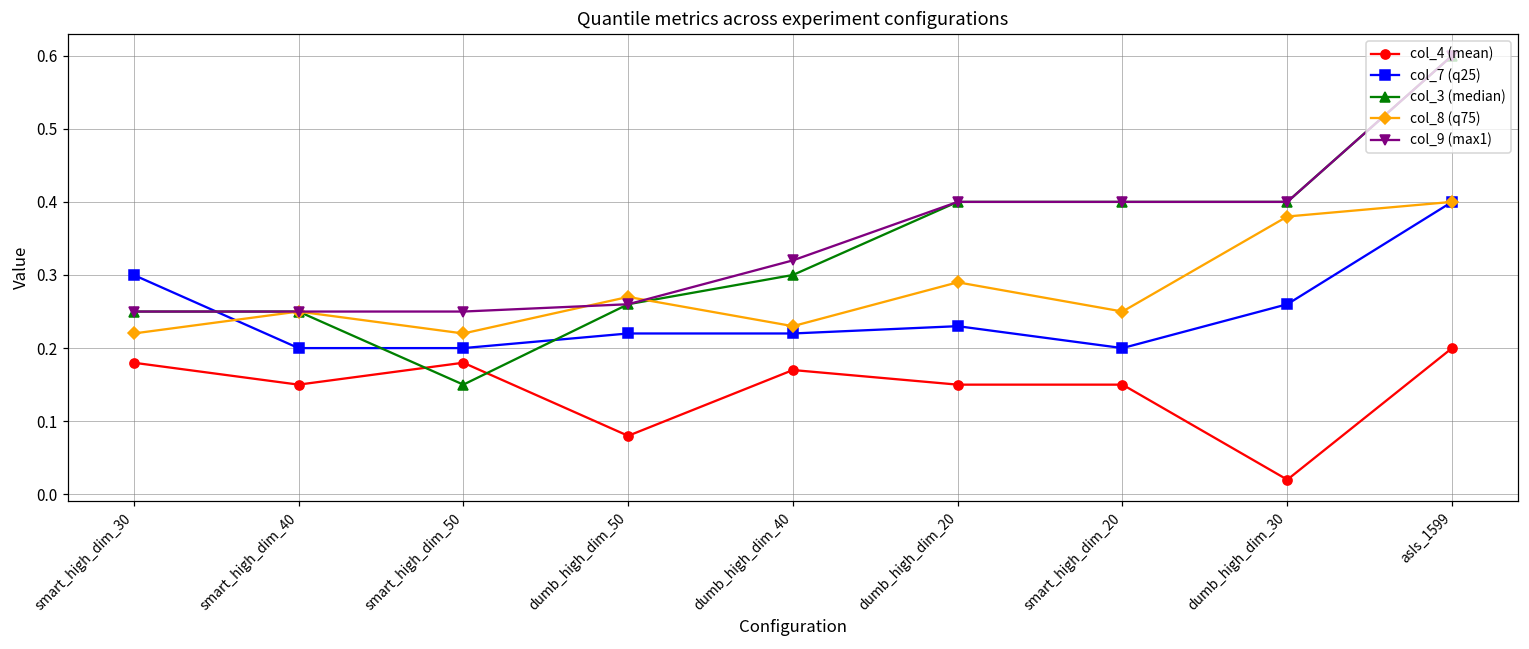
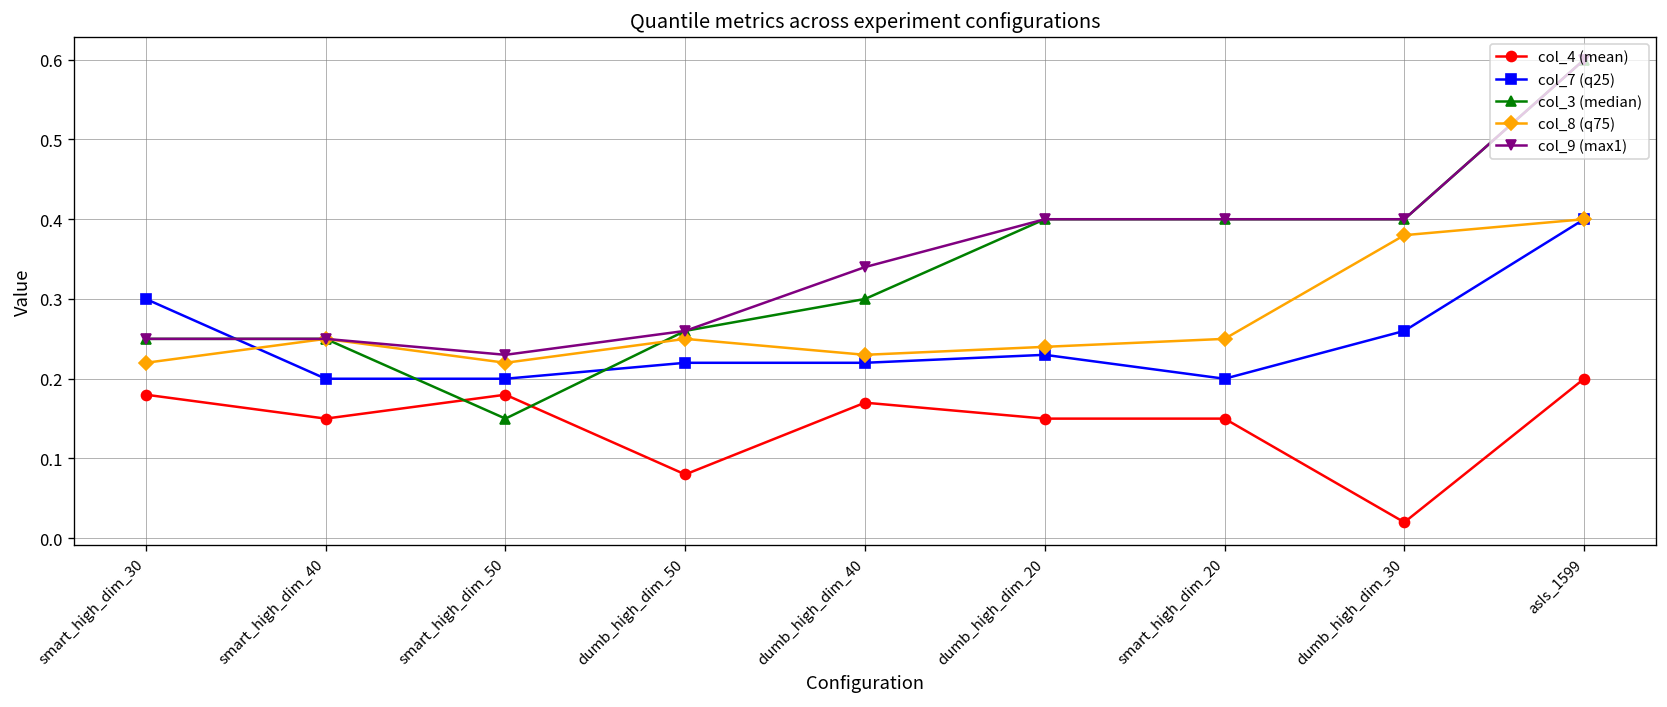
col_9 (max1), smart_high_dim_50: 0.25 -> 0.23
col_8 (q75), dumb_high_dim_50: 0.27 -> 0.25
col_9 (max1), dumb_high_dim_40: 0.32 -> 0.34
col_8 (q75), dumb_high_dim_20: 0.29 -> 0.24
